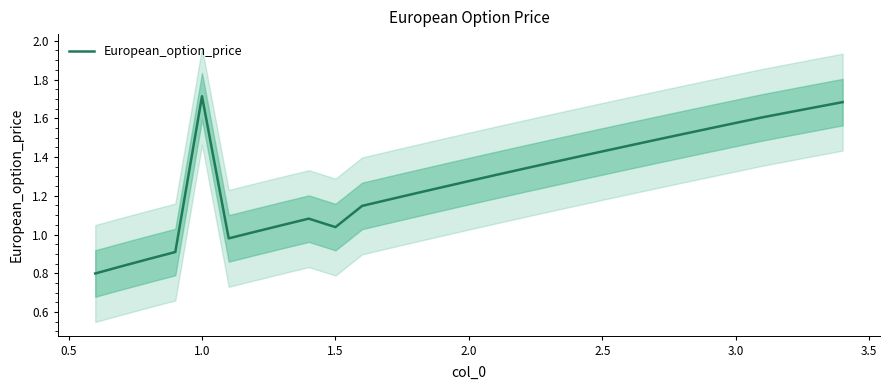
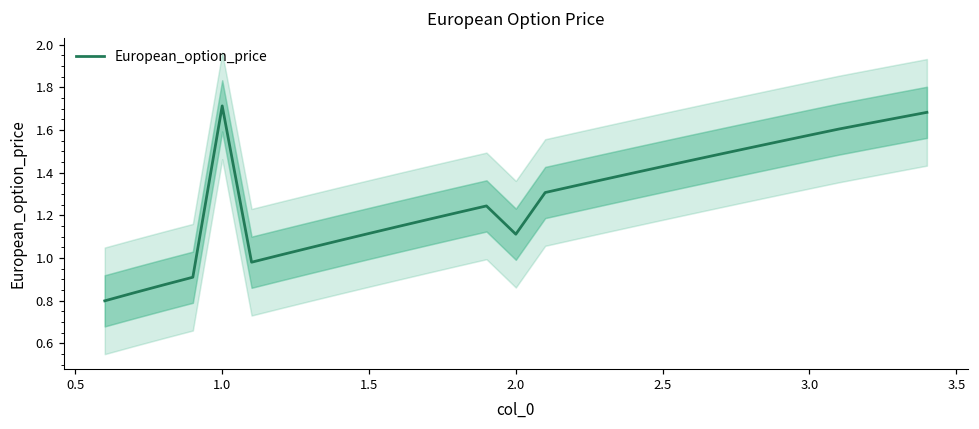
European_option_price, 1.5: 1.04 -> 1.12
European_option_price, 2.0: 1.28 -> 1.11
